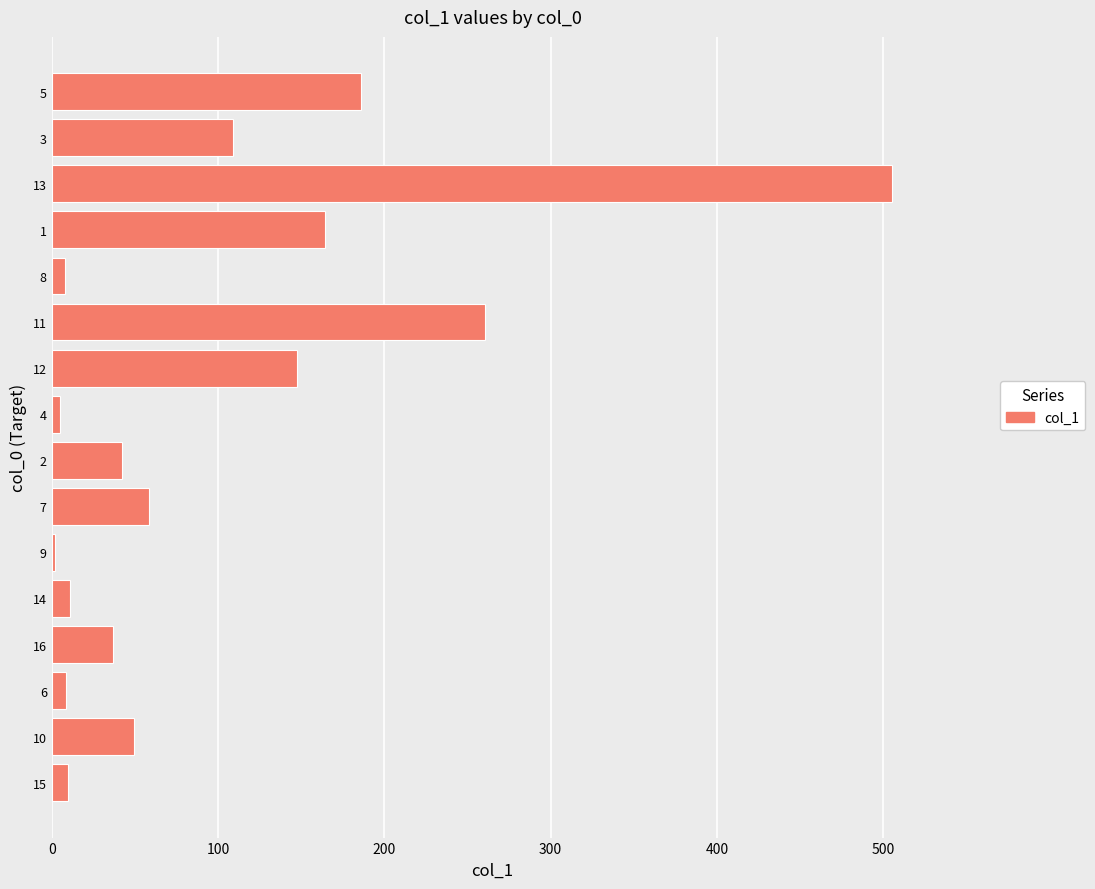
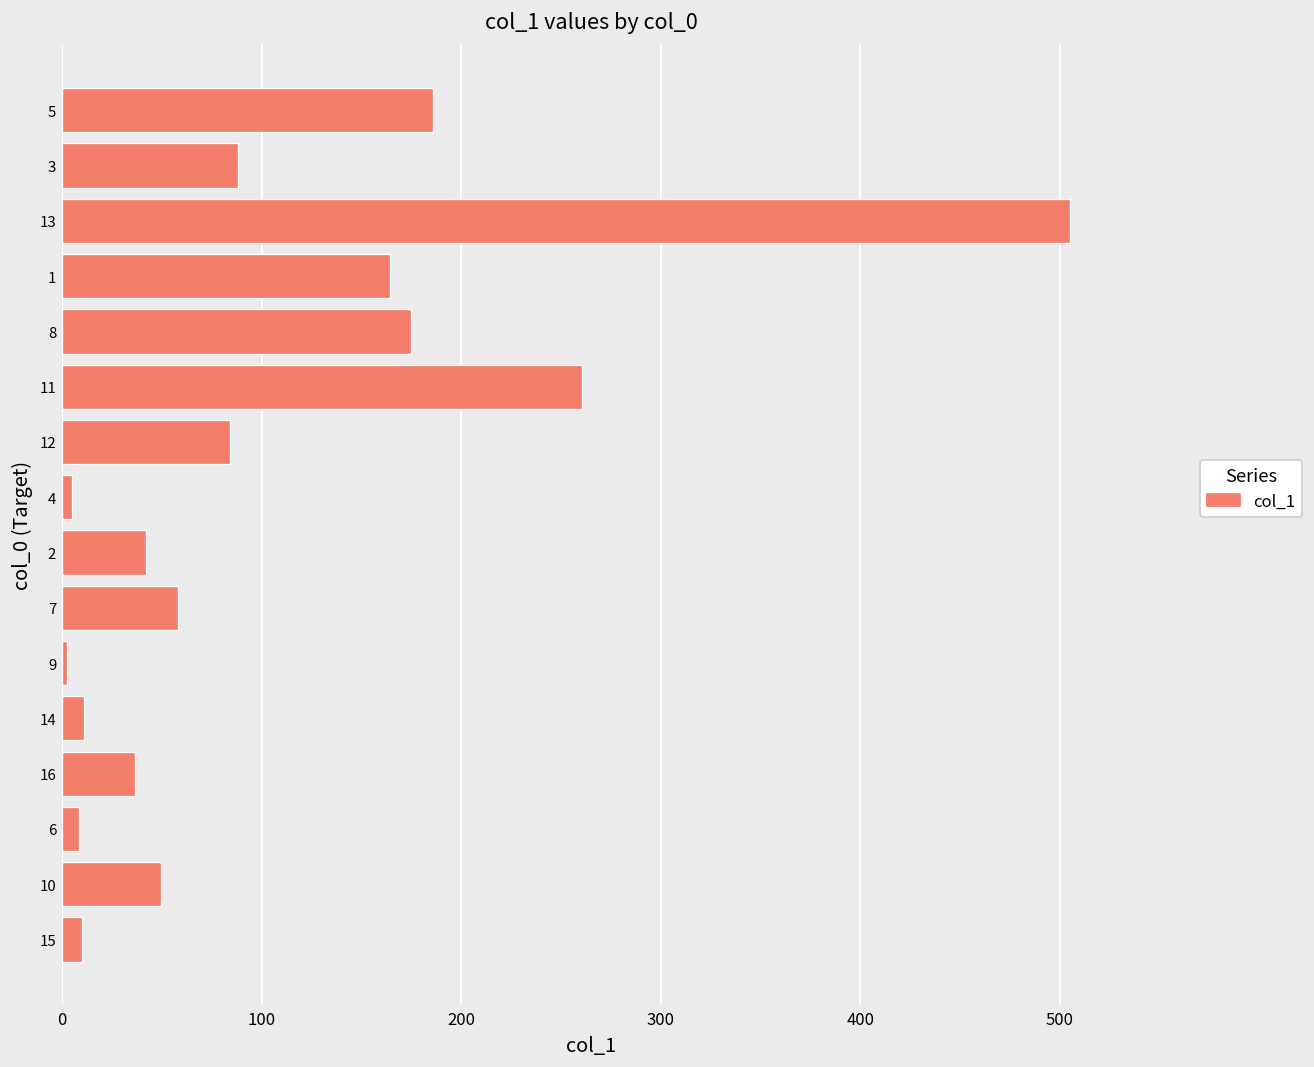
3: 109 -> 88
8: 8 -> 175
12: 148 -> 84
